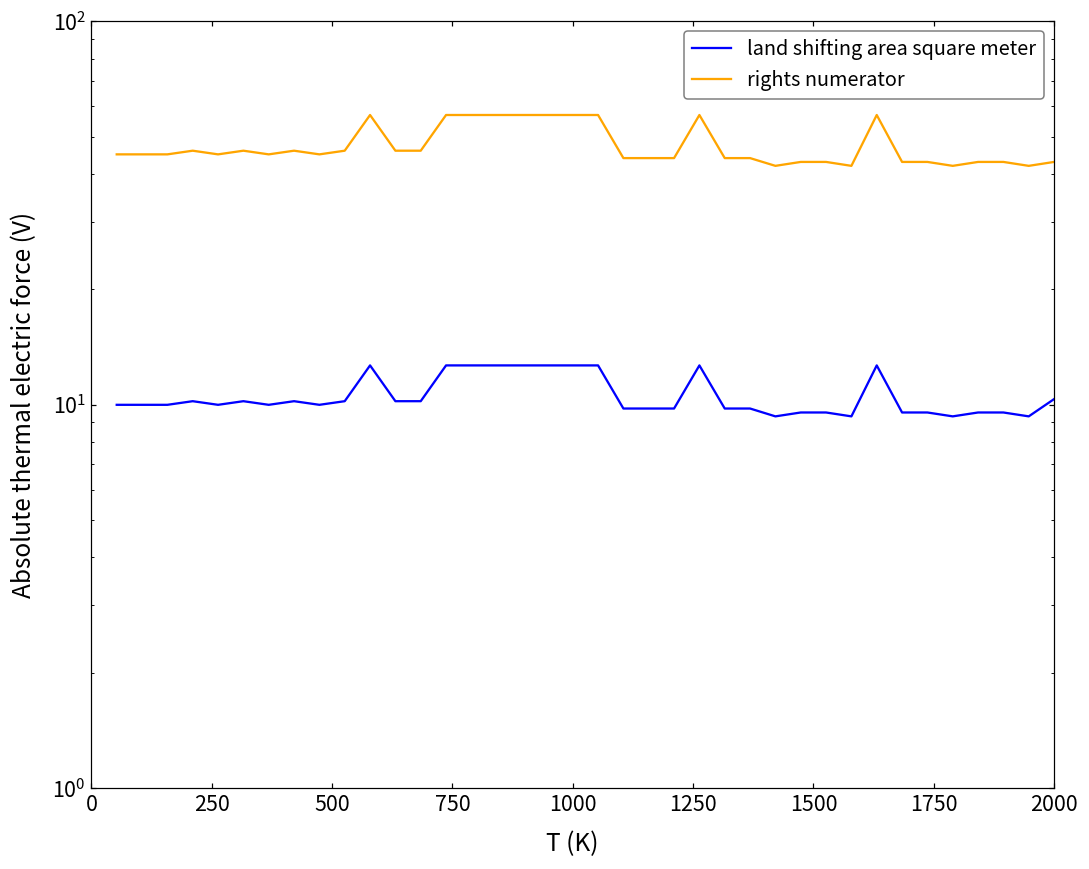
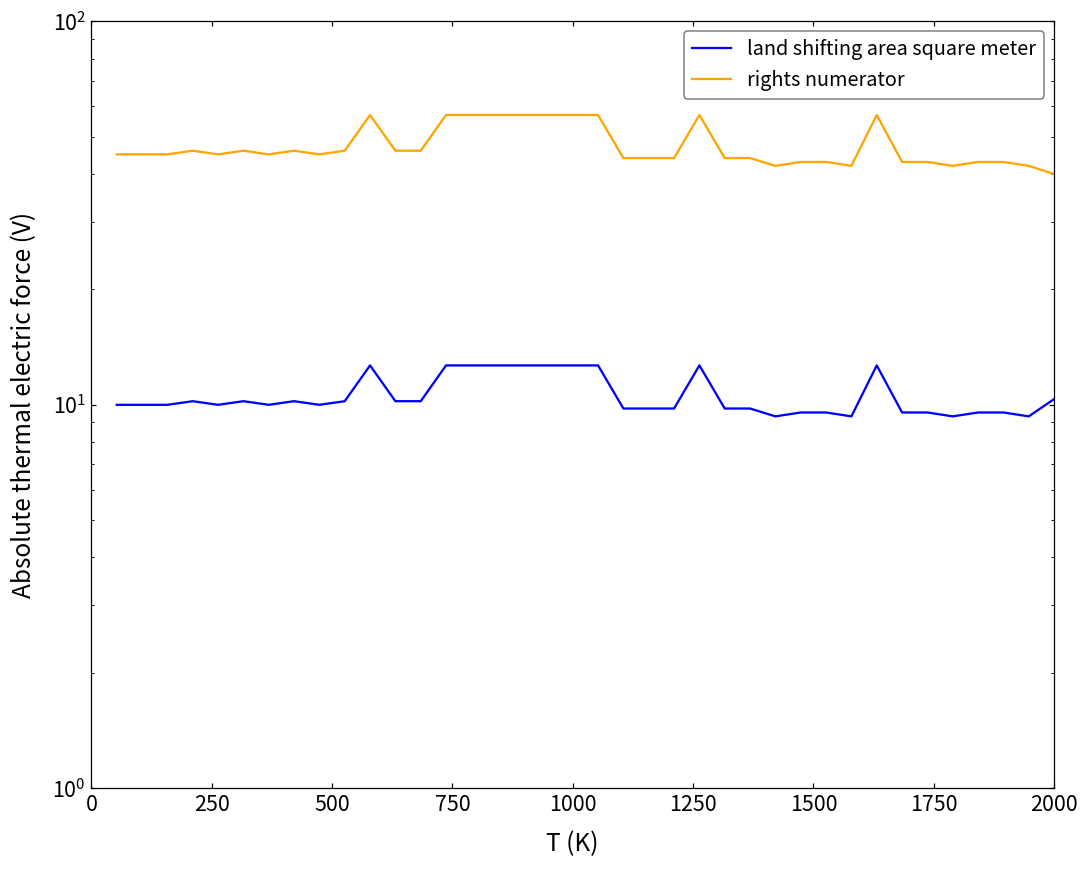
rights numerator, 2000: 43 -> 40
